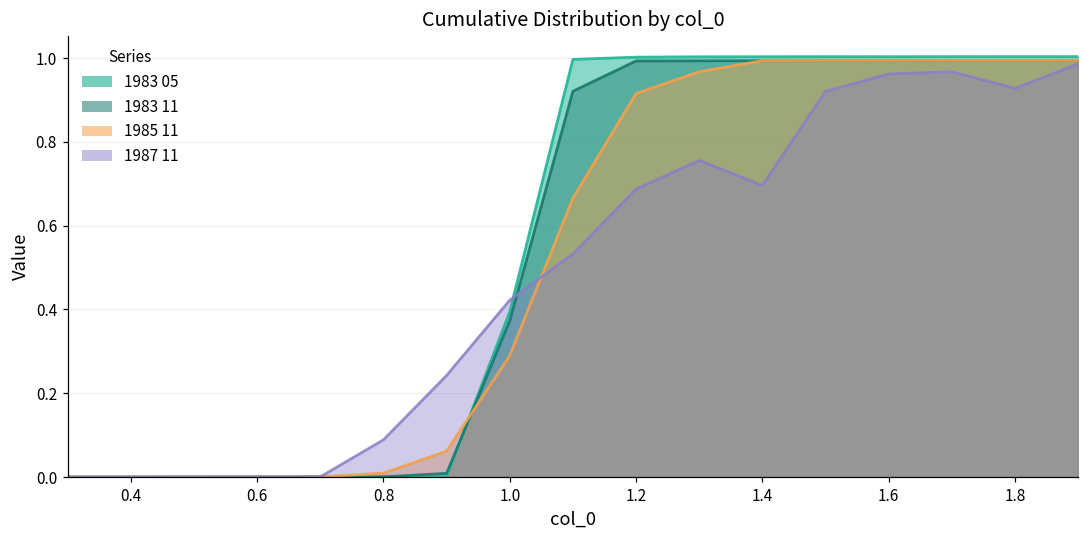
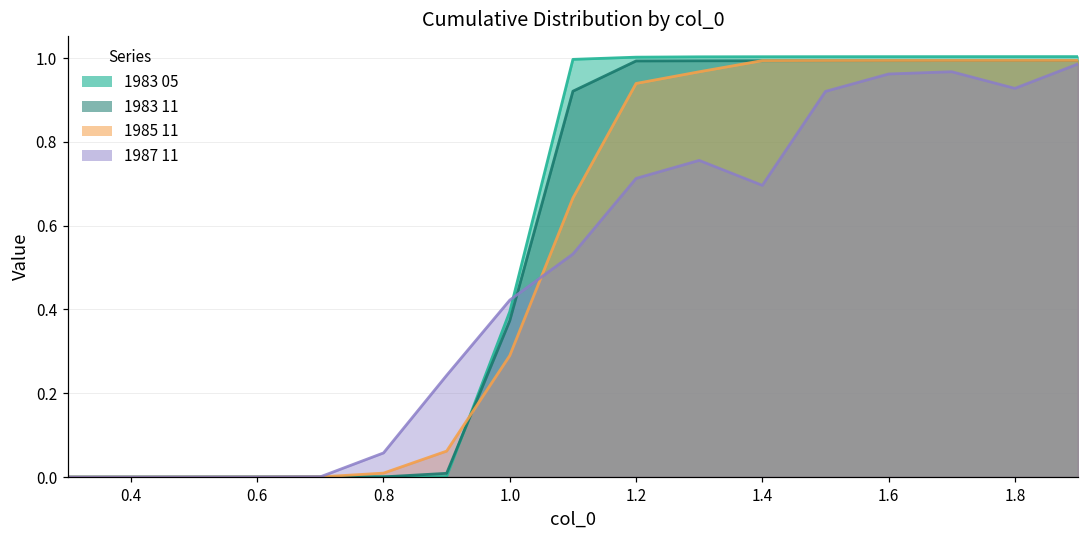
1987 11, 0.8: 0.09 -> 0.06
1985 11, 1.2: 0.92 -> 0.94
1987 11, 1.2: 0.69 -> 0.71
